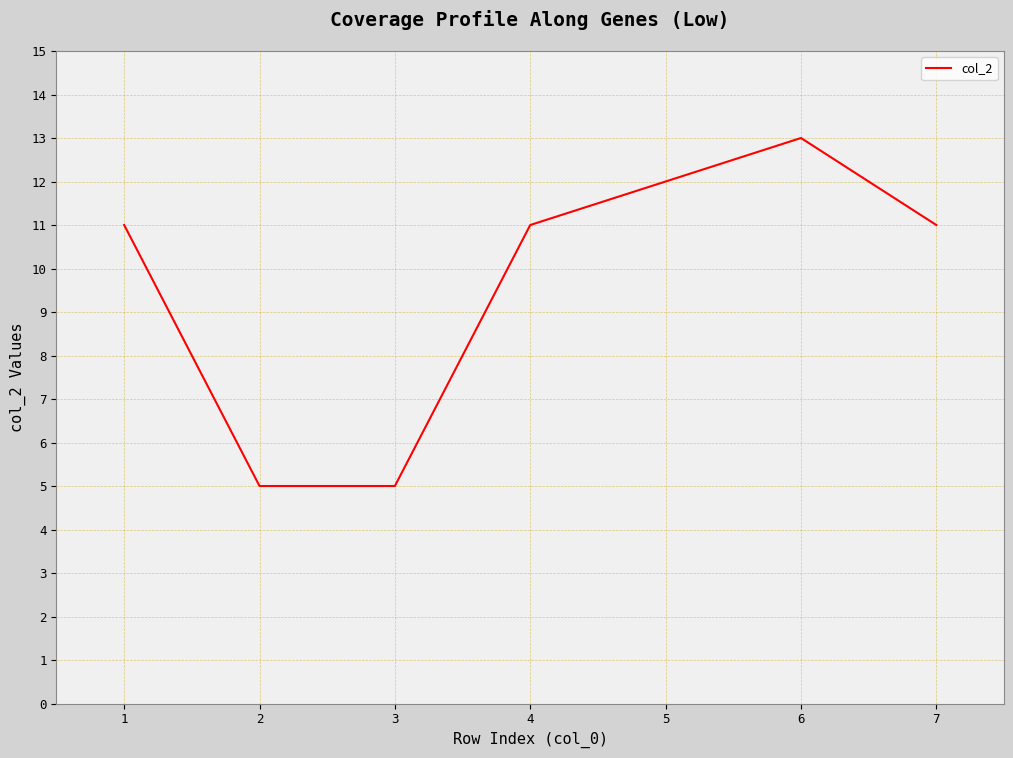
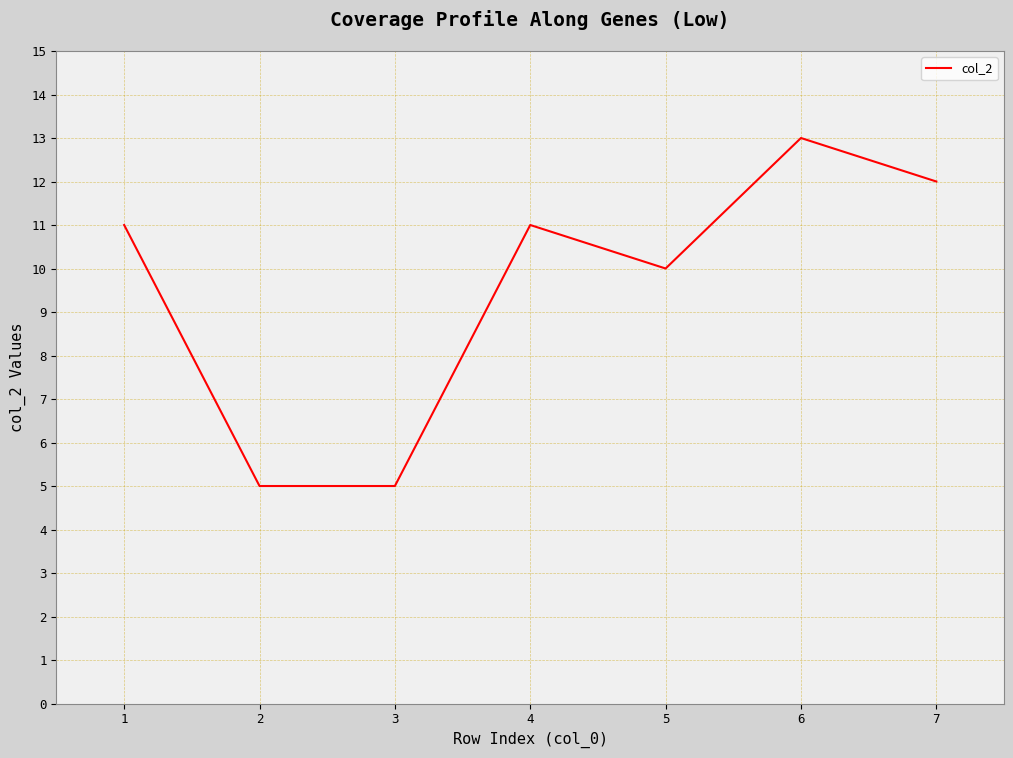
5: 12 -> 10
7: 11 -> 12
